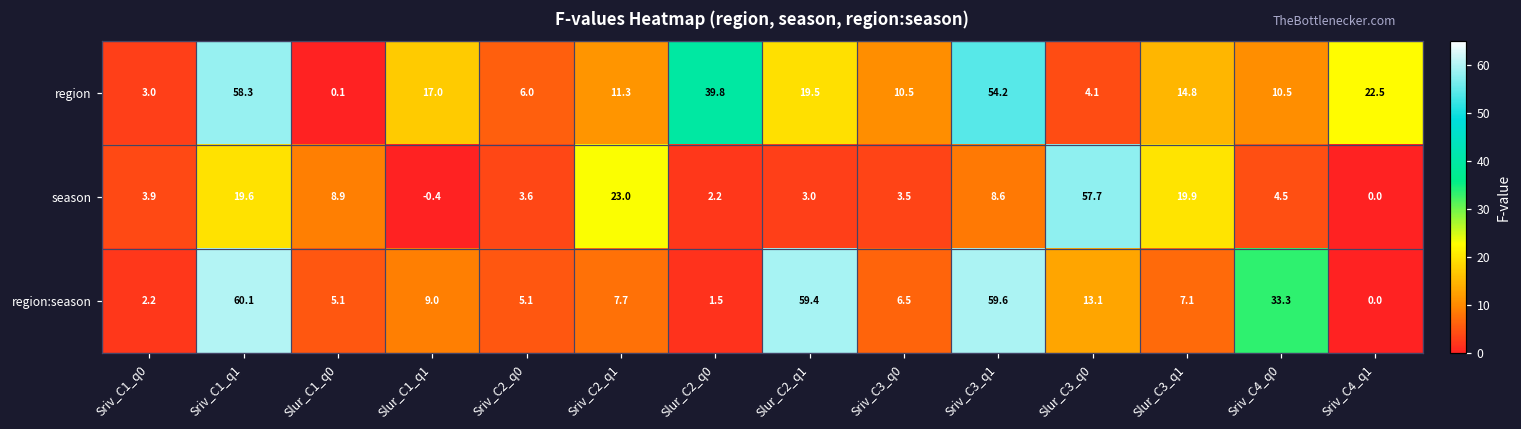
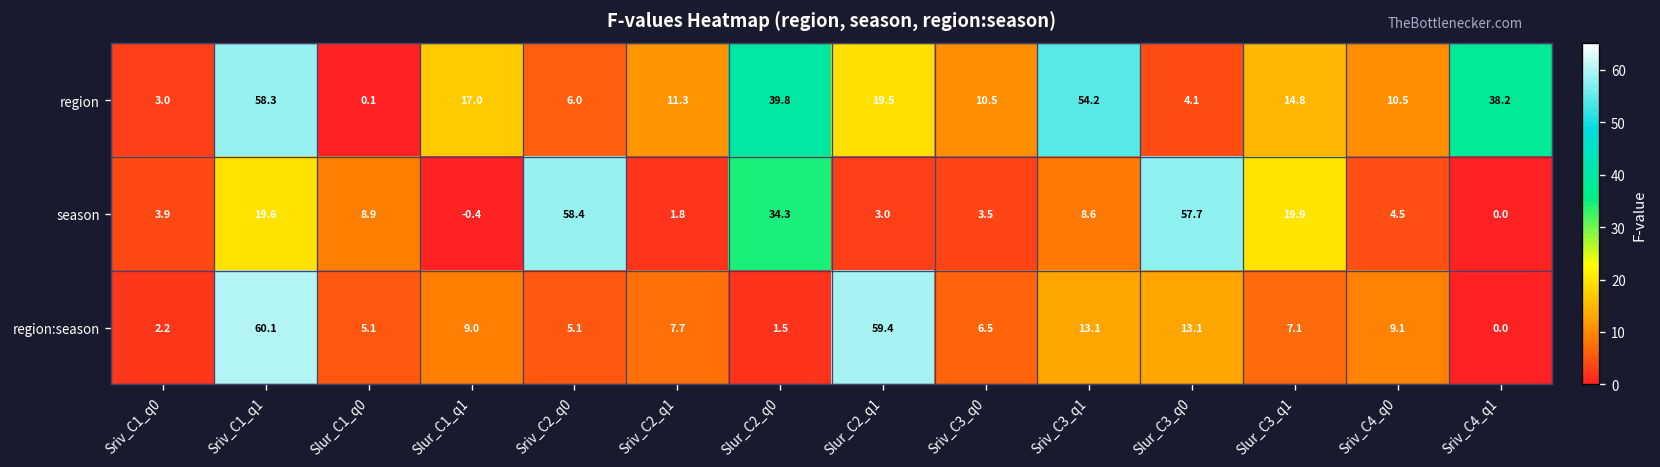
region, Sriv_C4_q1: 22.5 -> 38.2
season, Sriv_C2_q0: 3.6 -> 58.4
season, Sriv_C2_q1: 23.0 -> 1.8
season, Slur_C2_q0: 2.2 -> 34.3
region:season, Sriv_C3_q1: 59.6 -> 13.1
region:season, Sriv_C4_q0: 33.3 -> 9.1
